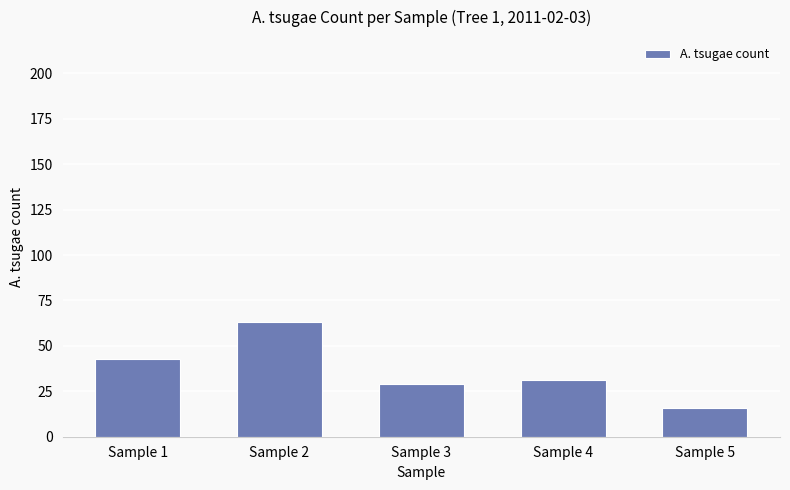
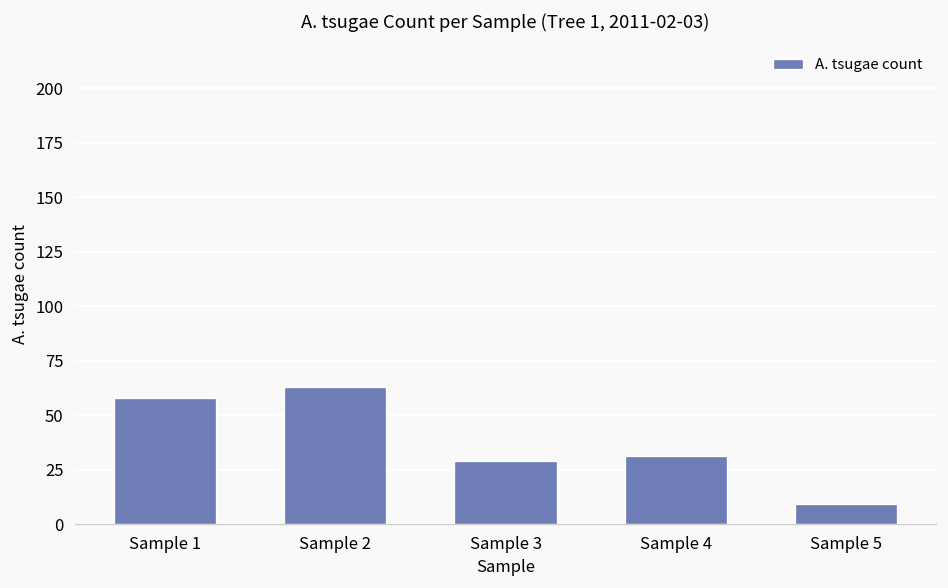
Sample 1: 43 -> 58
Sample 5: 16 -> 9
